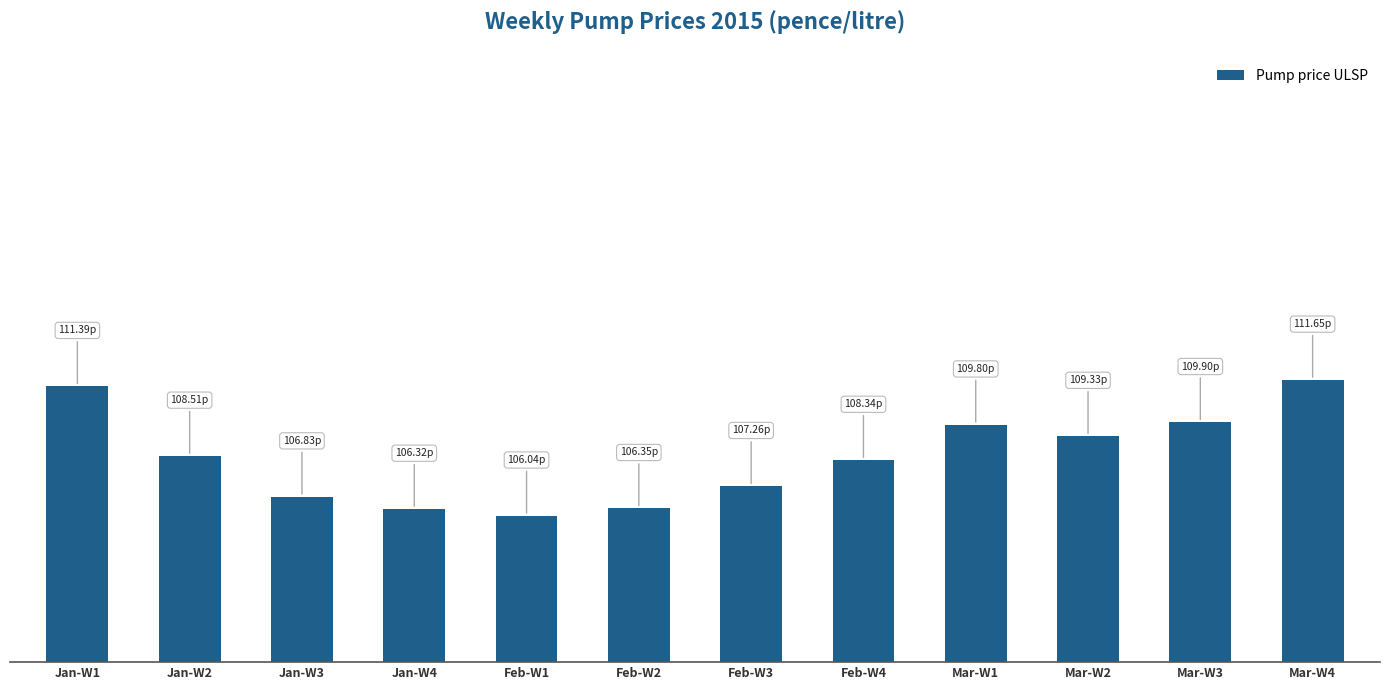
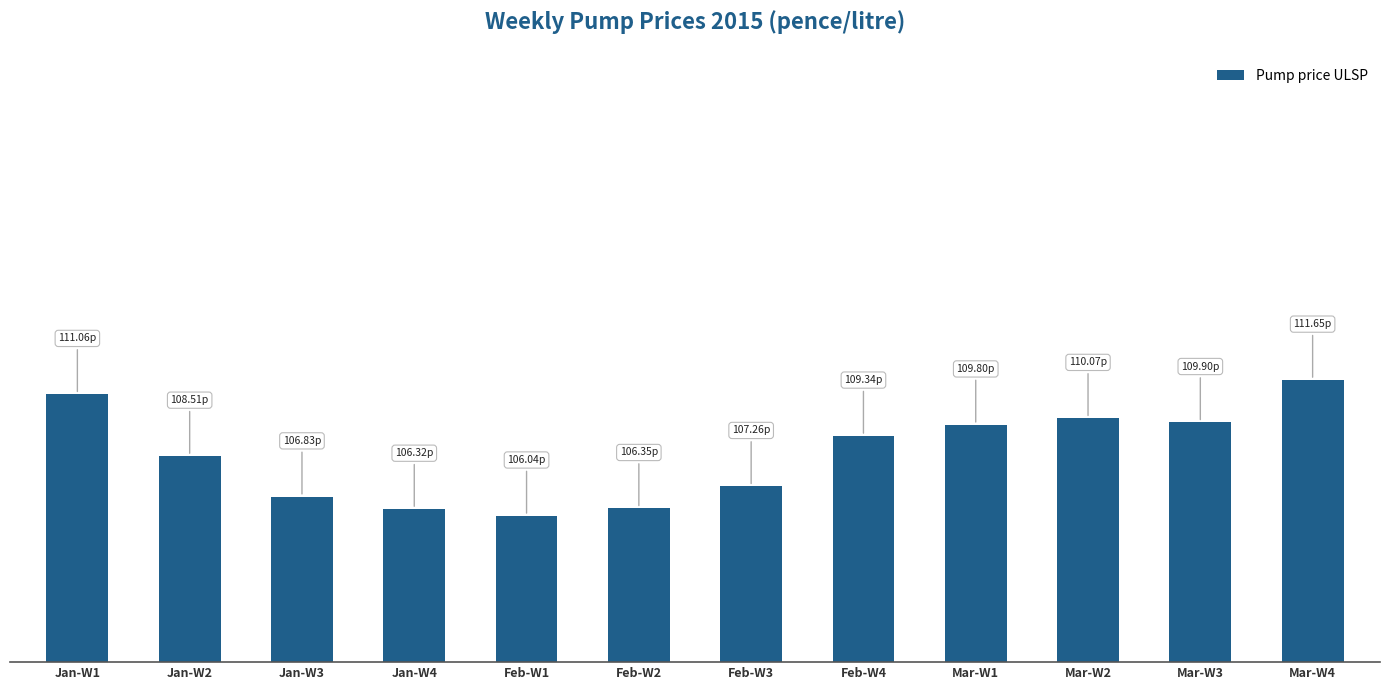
Jan-W1: 111.39p -> 111.06p
Feb-W4: 108.34p -> 109.34p
Mar-W2: 109.33p -> 110.07p
